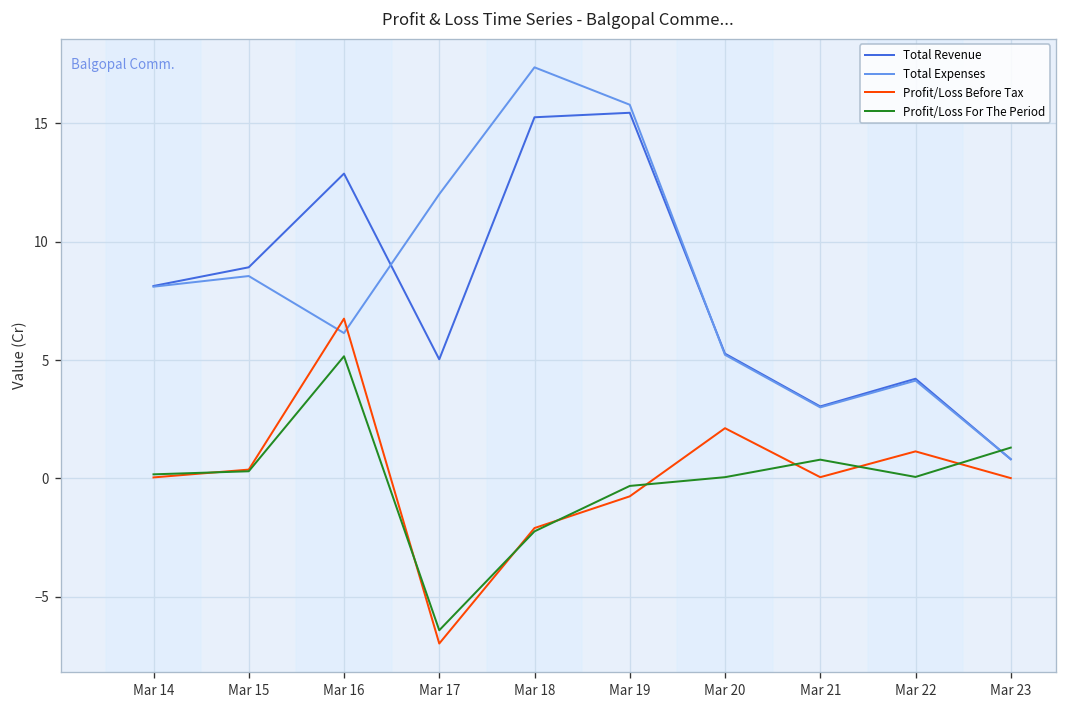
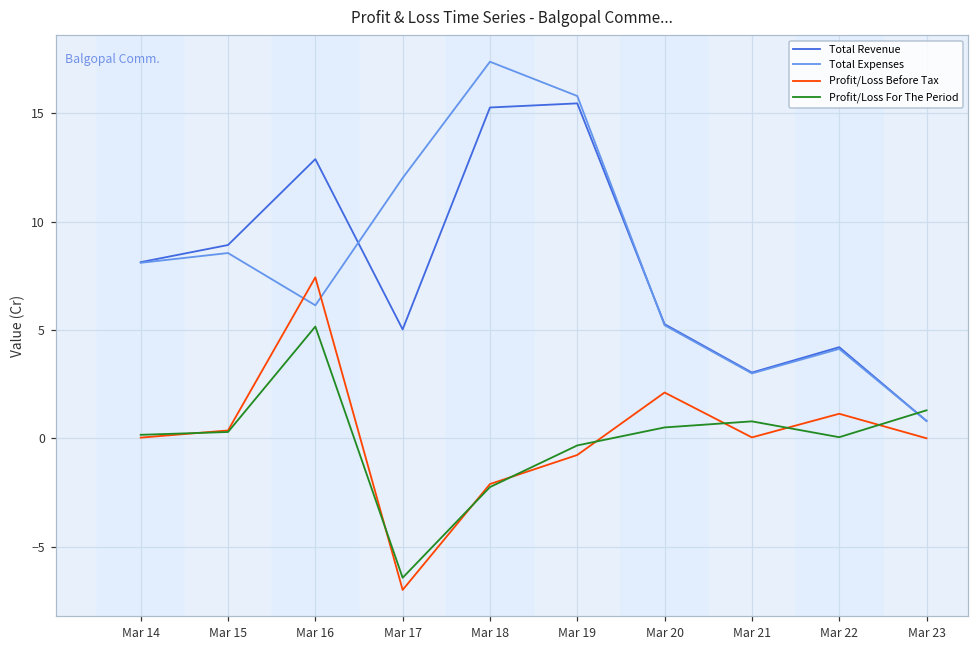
Profit/Loss Before Tax, Mar 16: 6.8 -> 7.4
Profit/Loss For The Period, Mar 20: 0.1 -> 0.5
